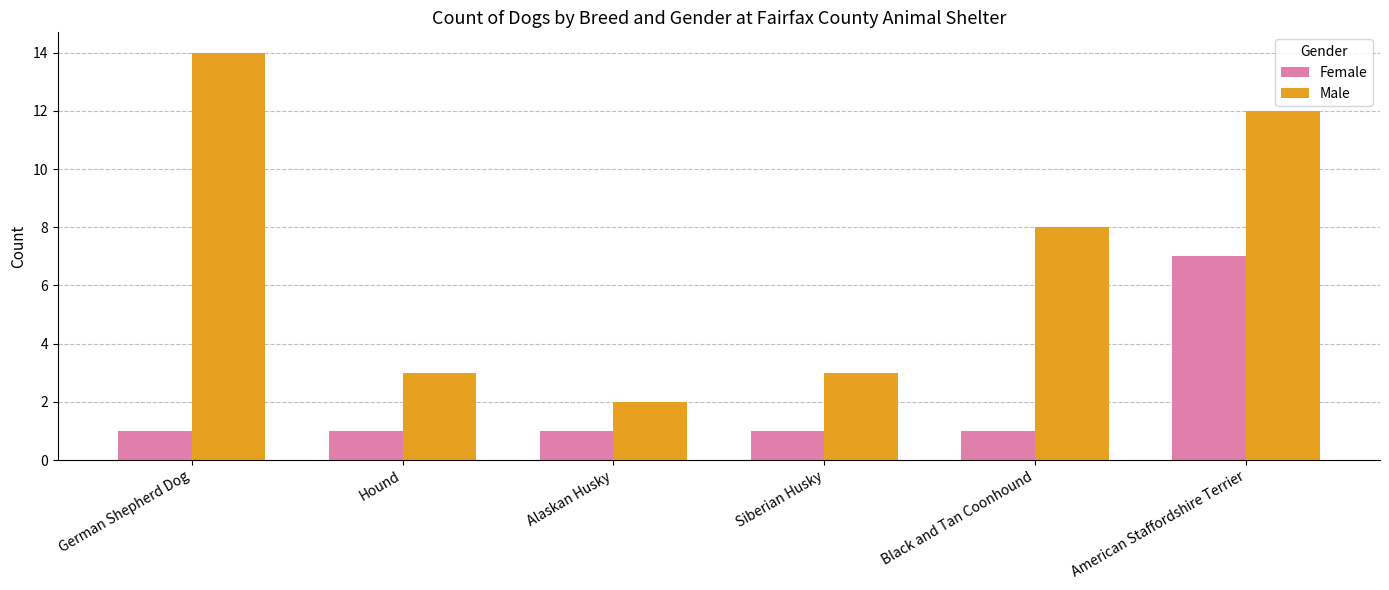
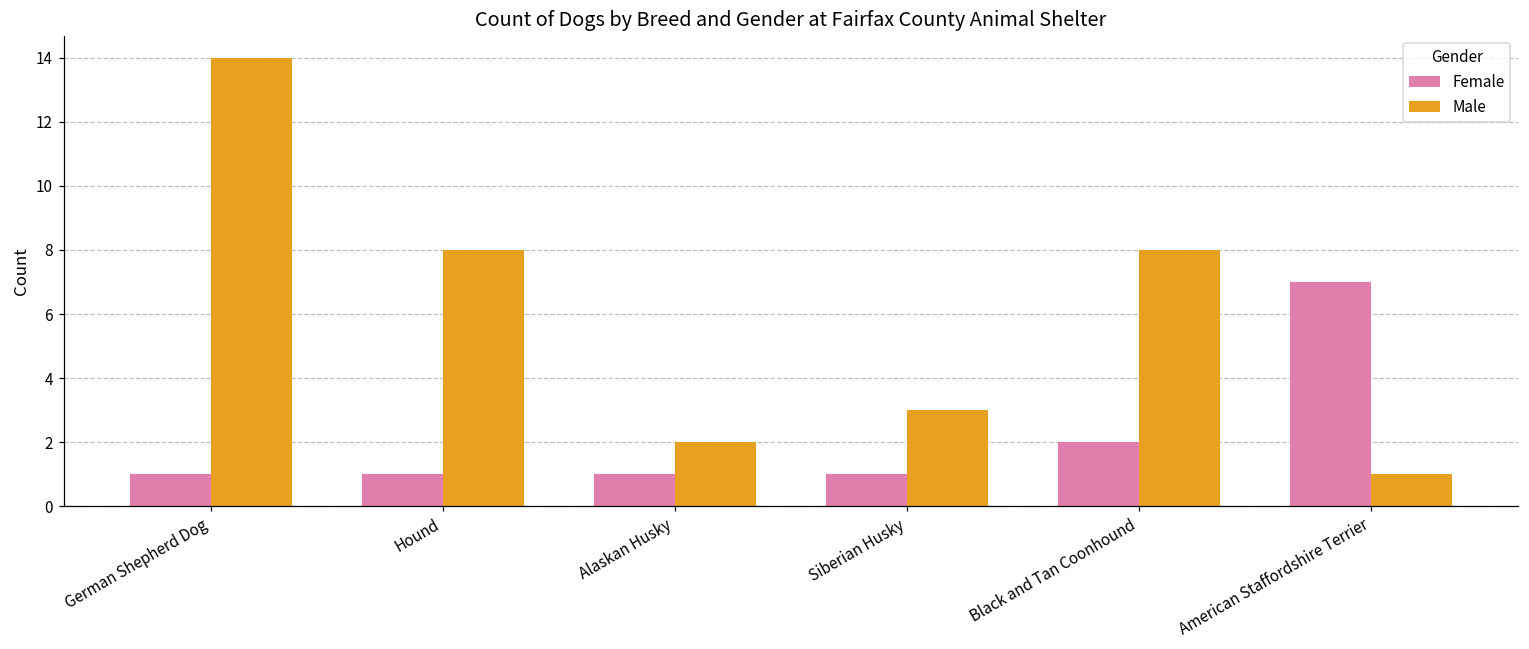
Male, Hound: 3 -> 8
Female, Black and Tan Coonhound: 1 -> 2
Male, American Staffordshire Terrier: 12 -> 1
